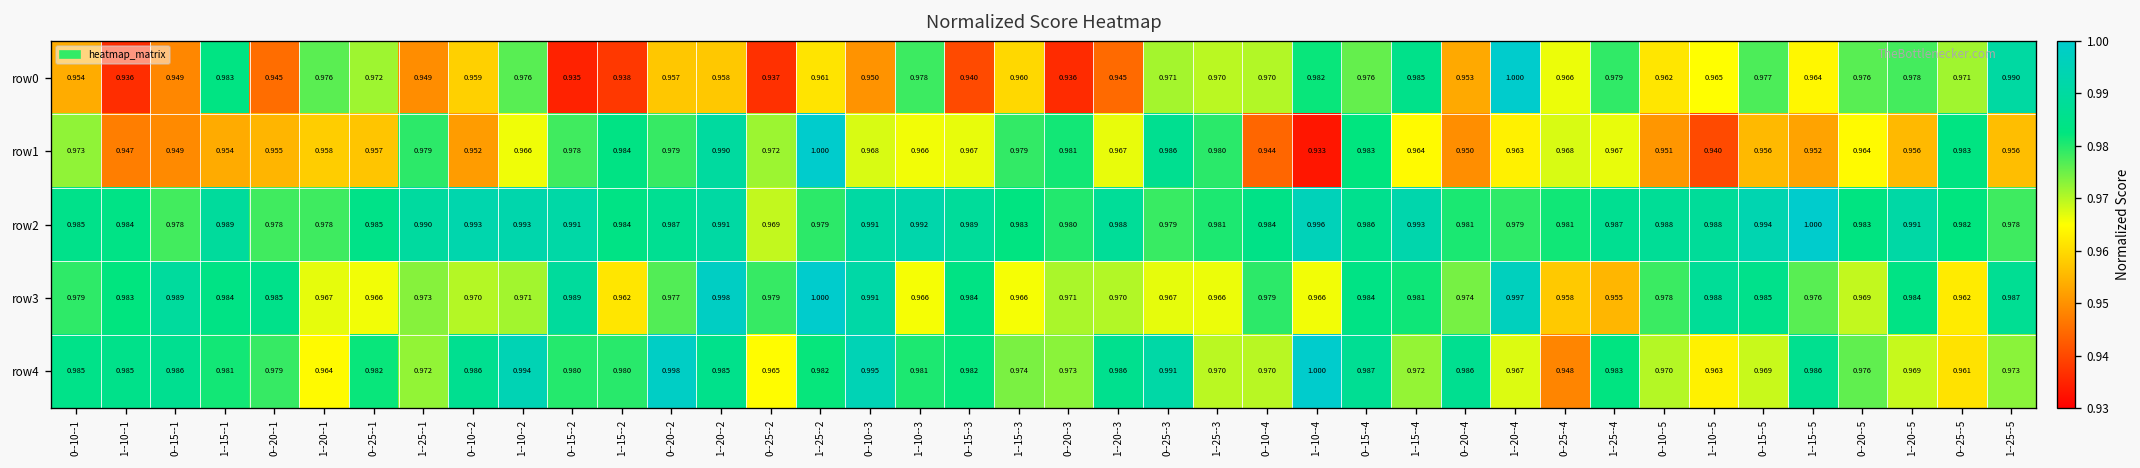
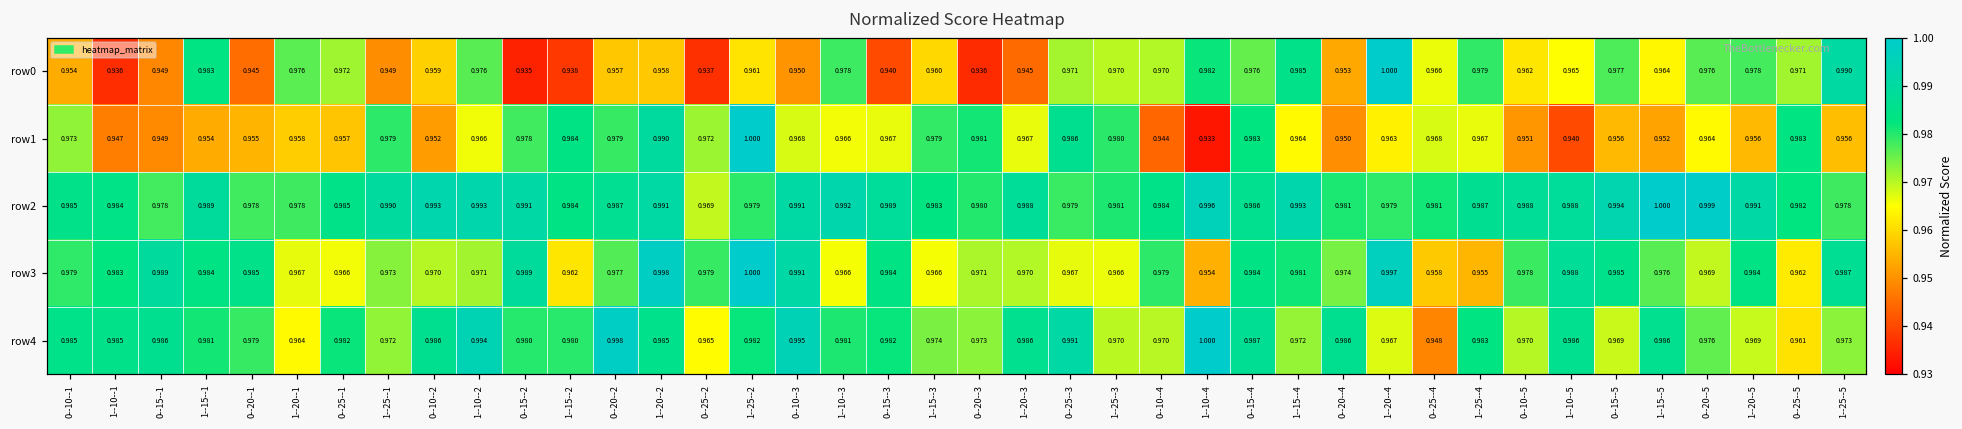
row2, 0--20--5: 0.983 -> 0.999
row3, 1--10--4: 0.966 -> 0.954
row4, 1--10--5: 0.963 -> 0.986
